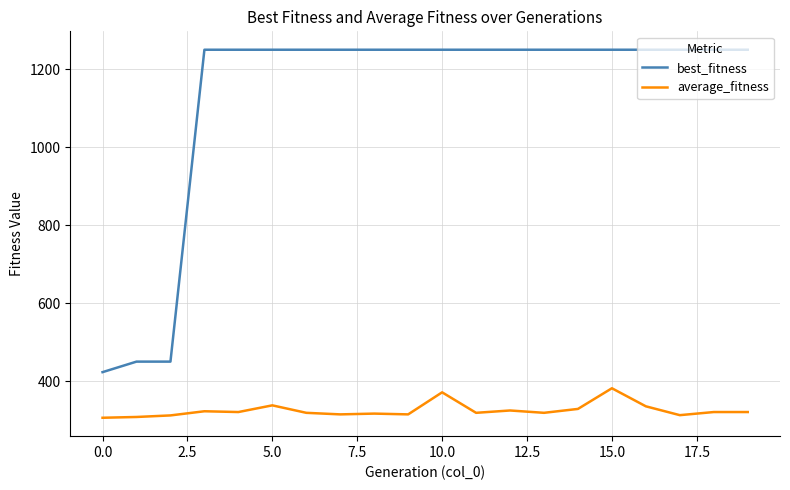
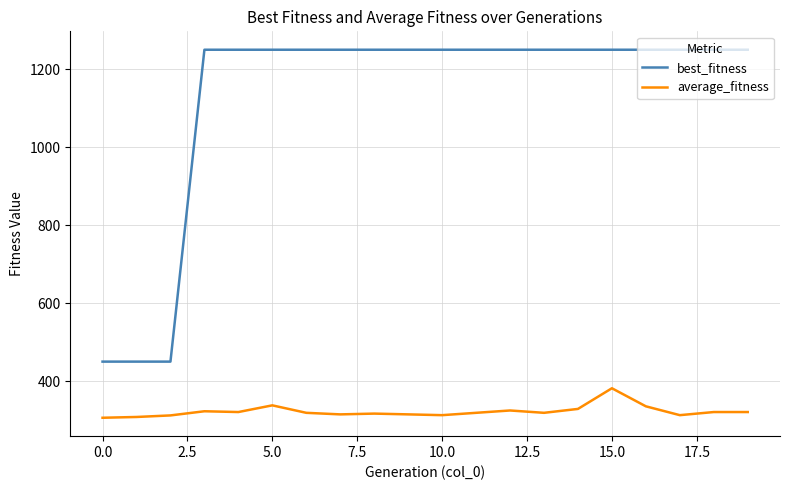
best_fitness, 0.0: 420 -> 450
average_fitness, 10.0: 370 -> 310
